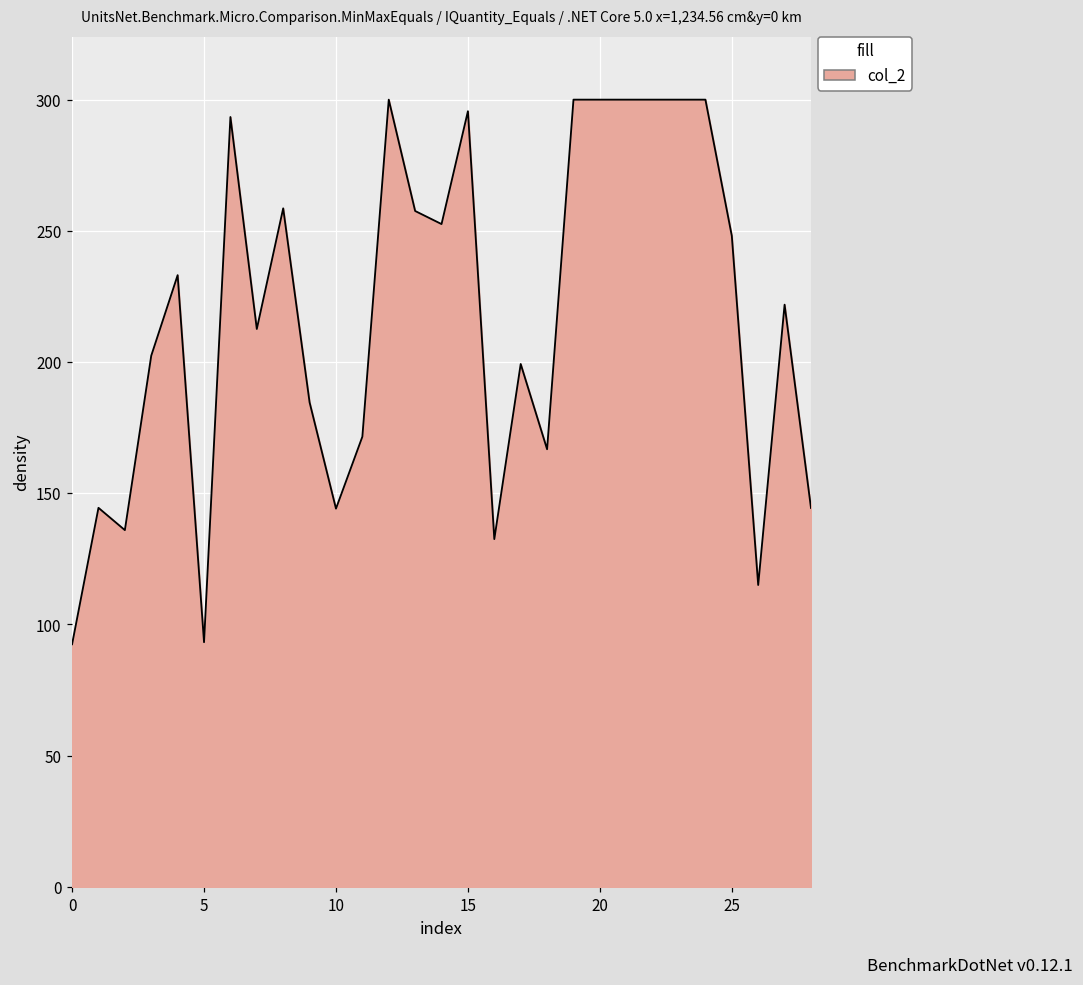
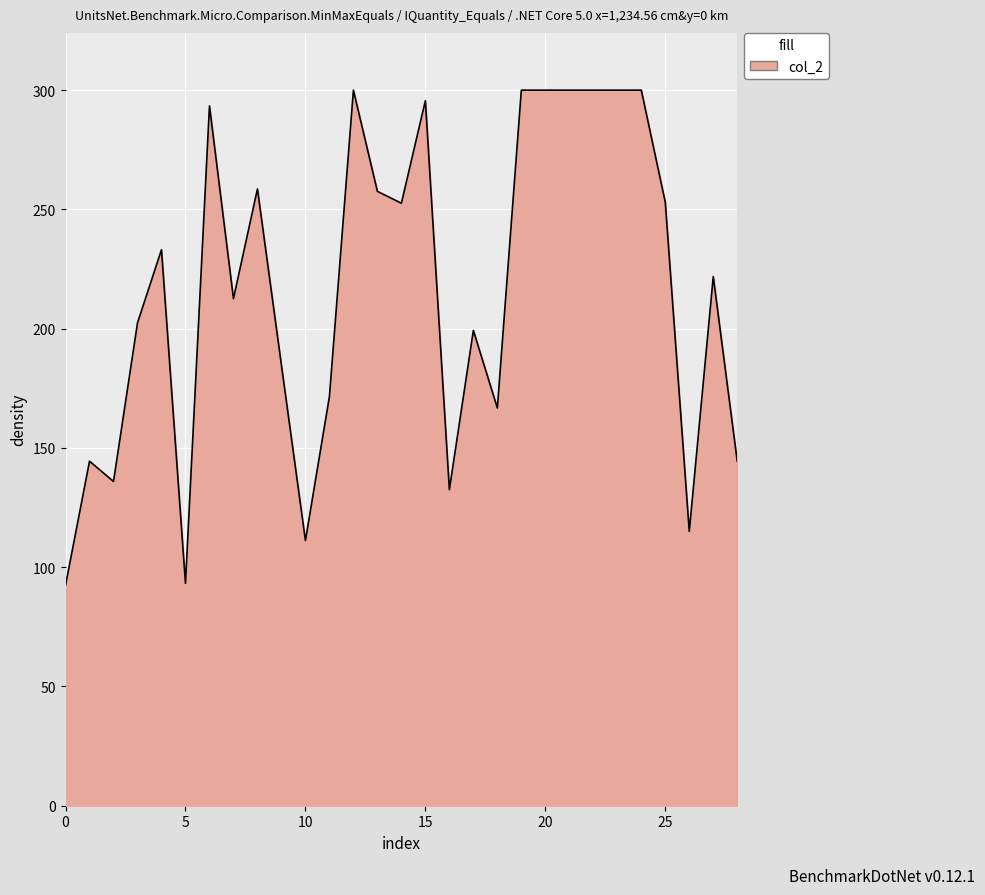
10: 144 -> 111
25: 248 -> 253
